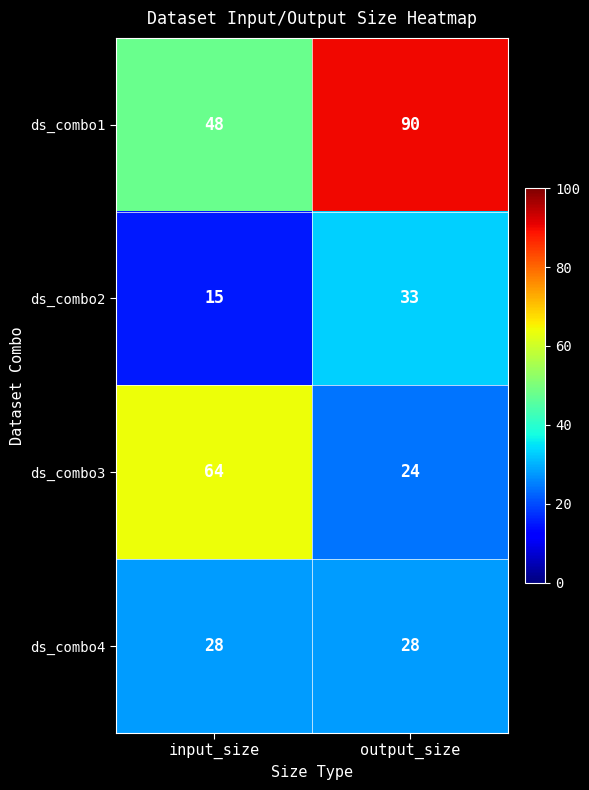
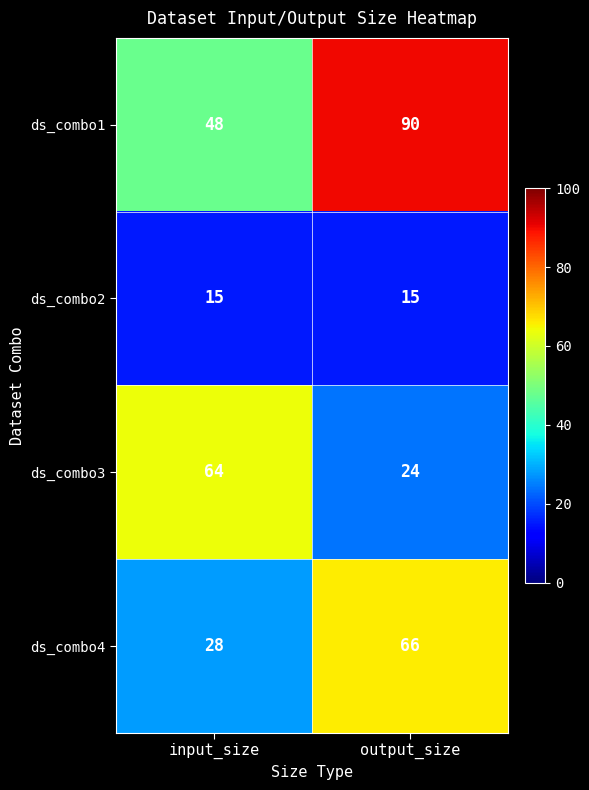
ds_combo2, output_size: 33 -> 15
ds_combo4, output_size: 28 -> 66
